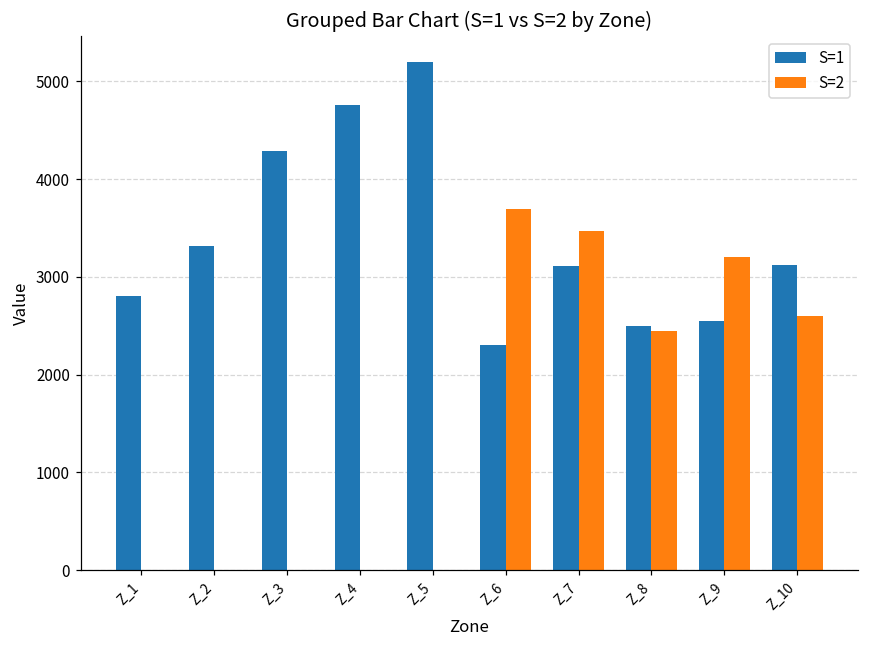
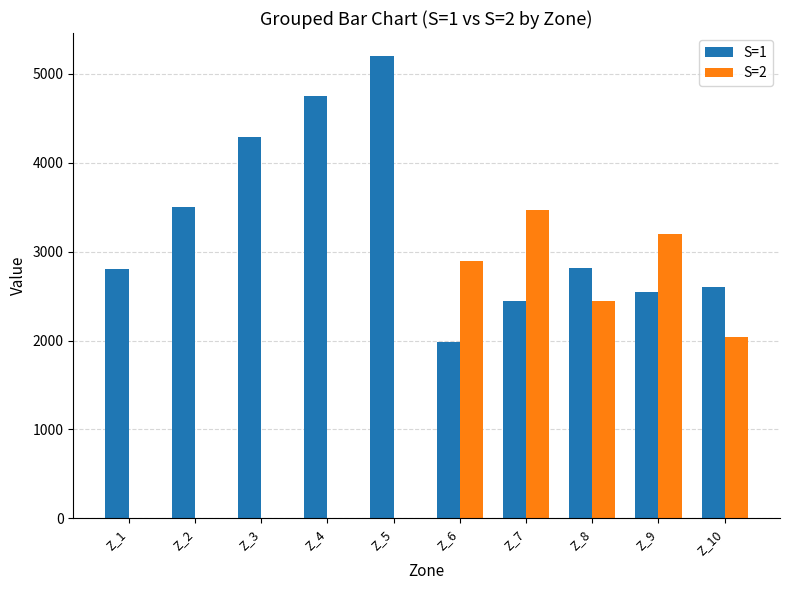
S=1, Z_2: 3300 -> 3500
S=1, Z_6: 2300 -> 2000
S=2, Z_6: 3700 -> 2900
S=1, Z_7: 3100 -> 2500
S=1, Z_8: 2500 -> 2800
S=1, Z_10: 3100 -> 2600
S=2, Z_10: 2600 -> 2000
